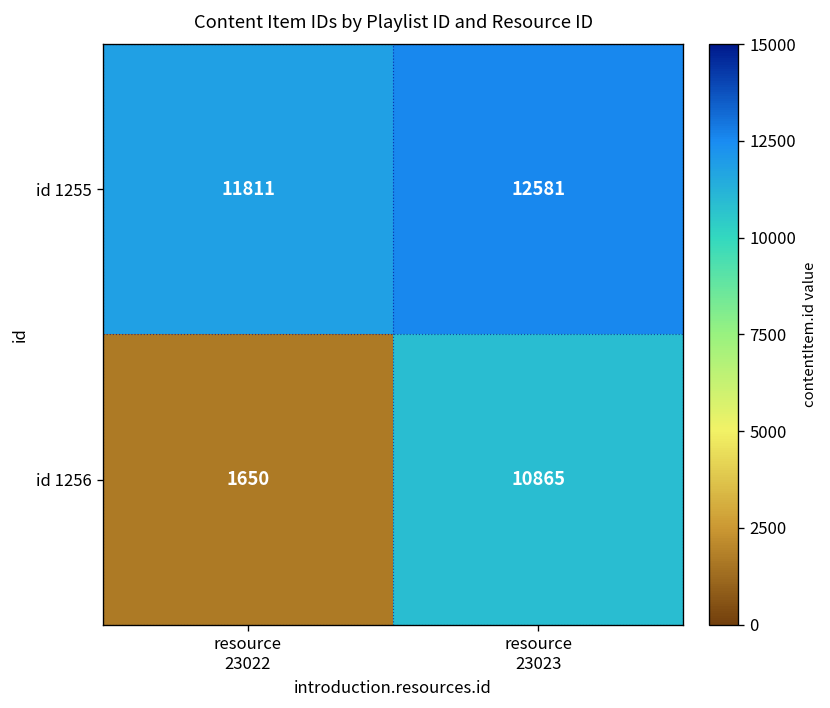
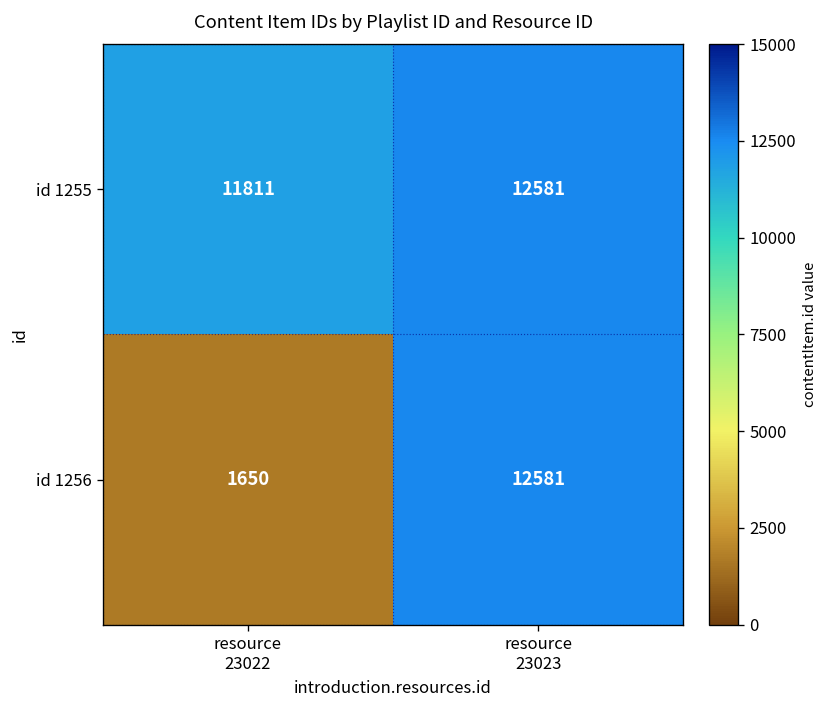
id 1256, resource 23023: 10865 -> 12581
